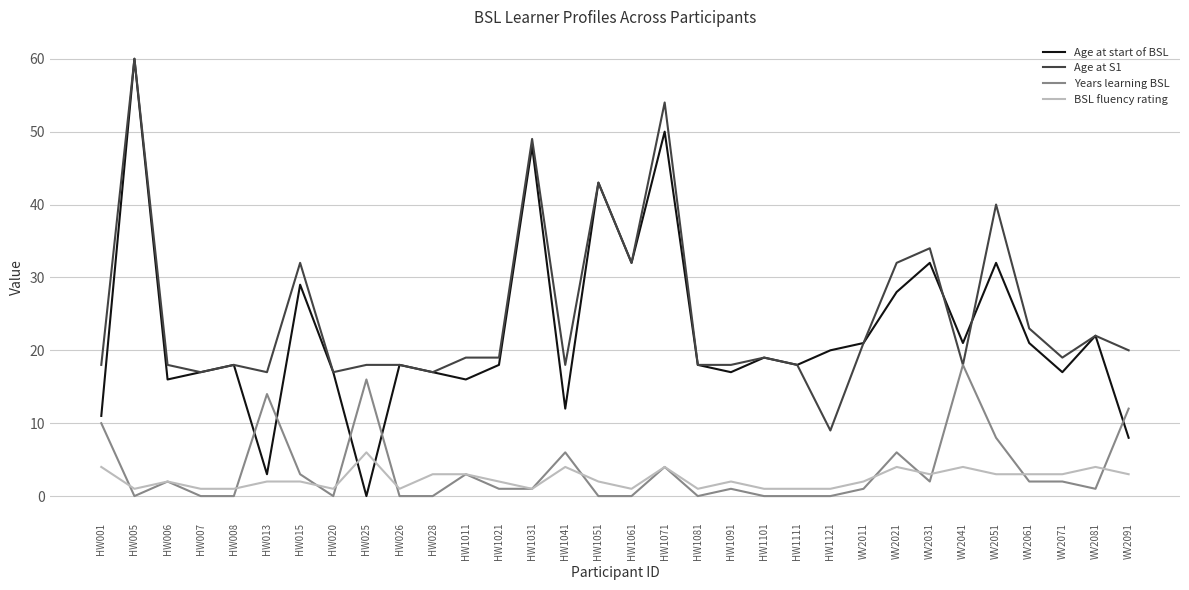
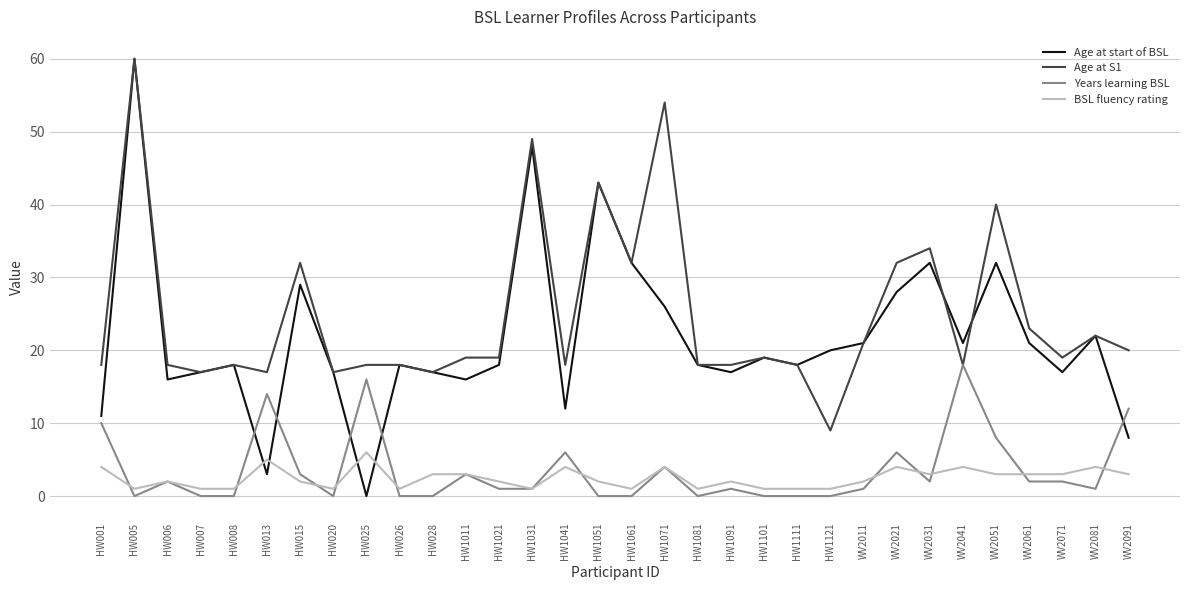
BSL fluency rating, HW013: 2 -> 5
Age at start of BSL, HW1071: 50 -> 26
